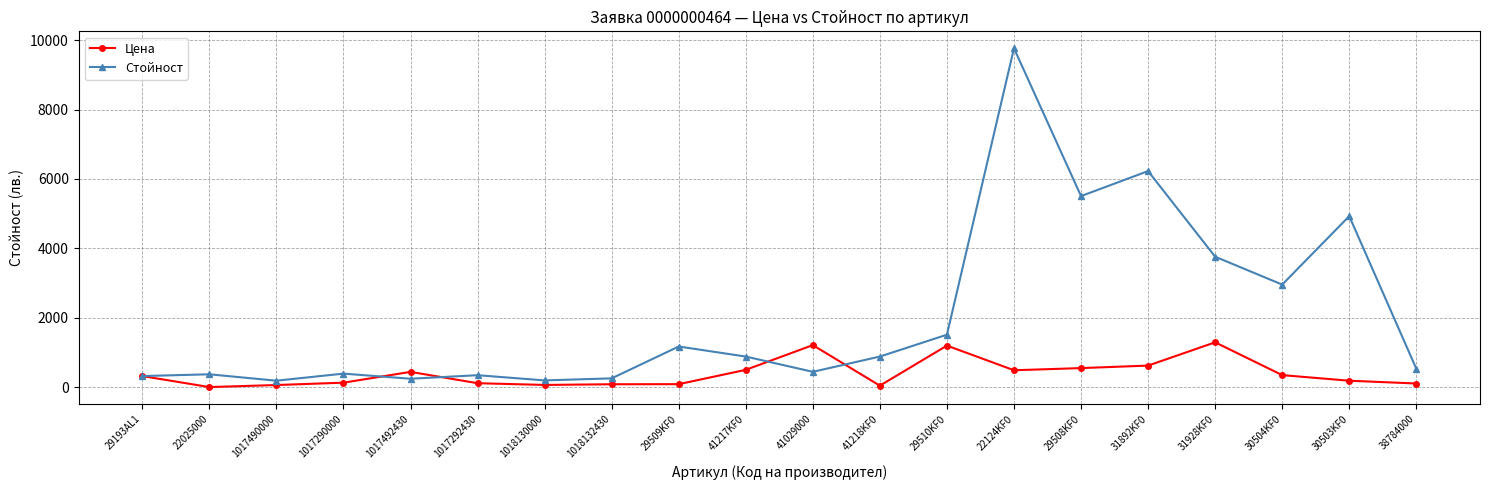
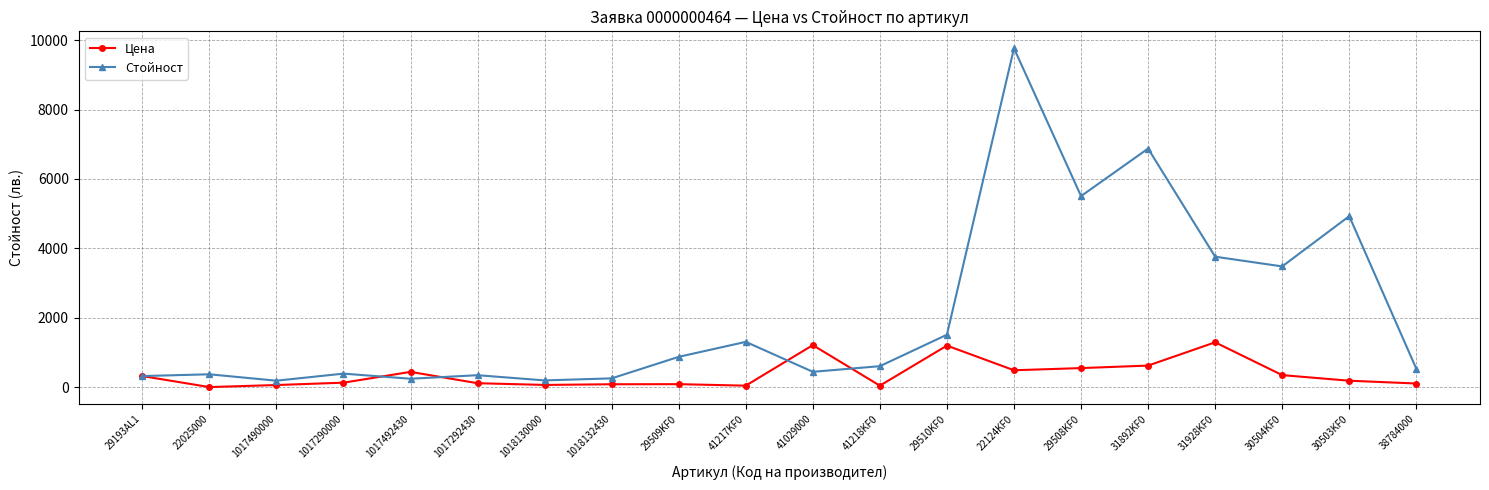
Стойност, 29509KF0: 1200 -> 900
Цена, 41217KF0: 500 -> 0
Стойност, 41217KF0: 900 -> 1300
Стойност, 41218KF0: 900 -> 600
Стойност, 31892KF0: 6200 -> 6900
Стойност, 30504KF0: 3000 -> 3500
